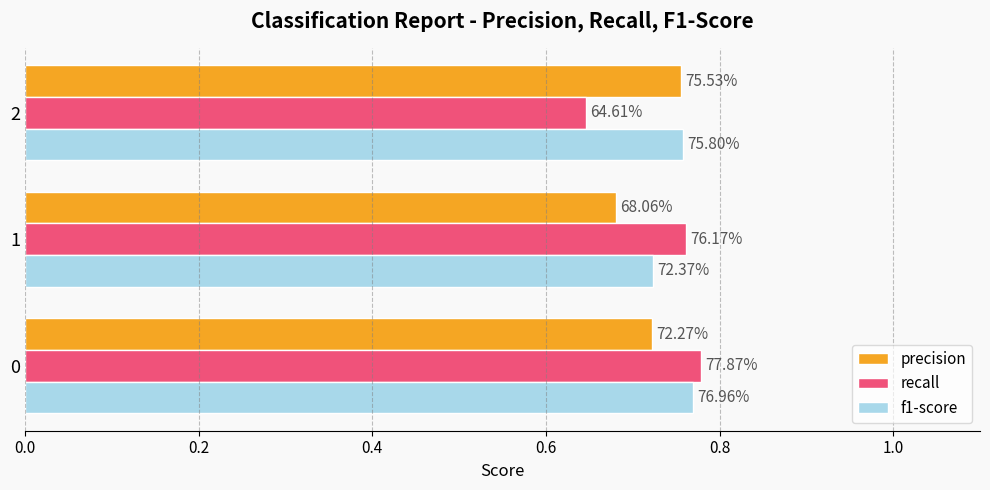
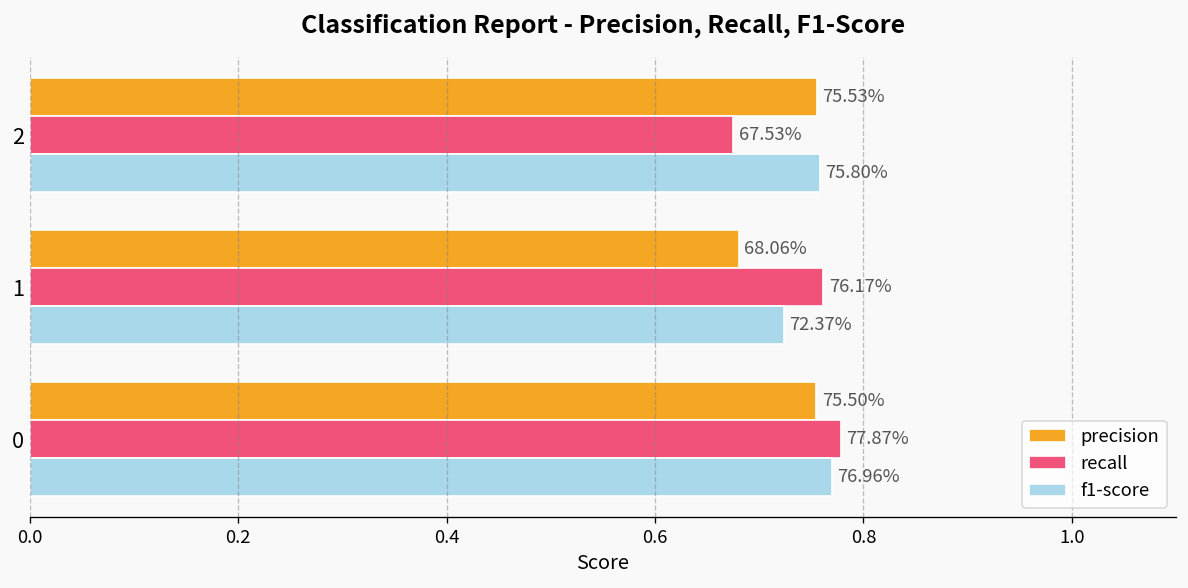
recall, 2: 64.61% -> 67.53%
precision, 0: 72.27% -> 75.50%
